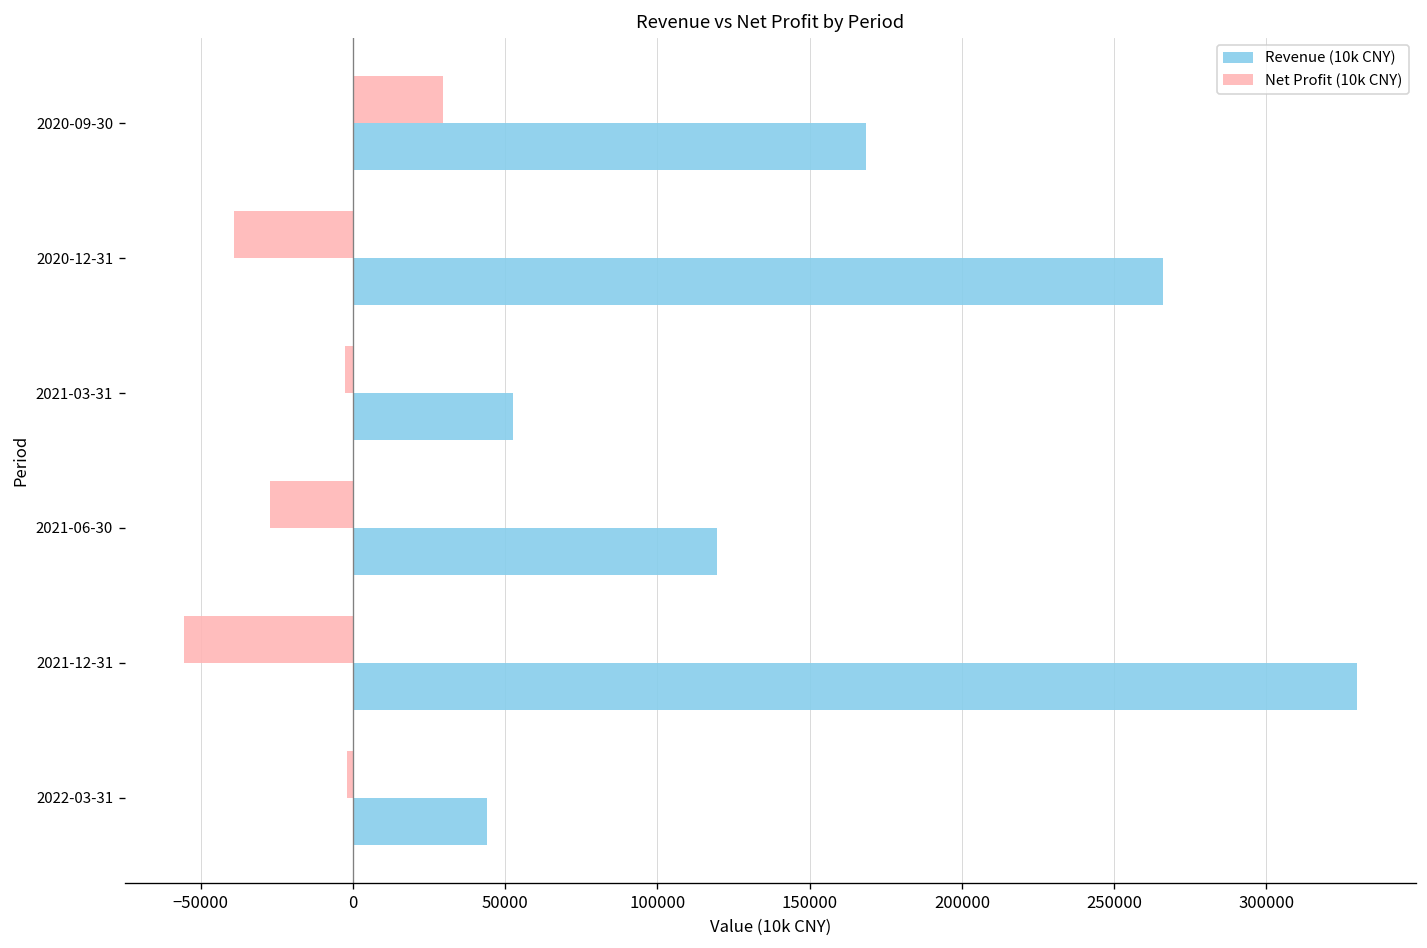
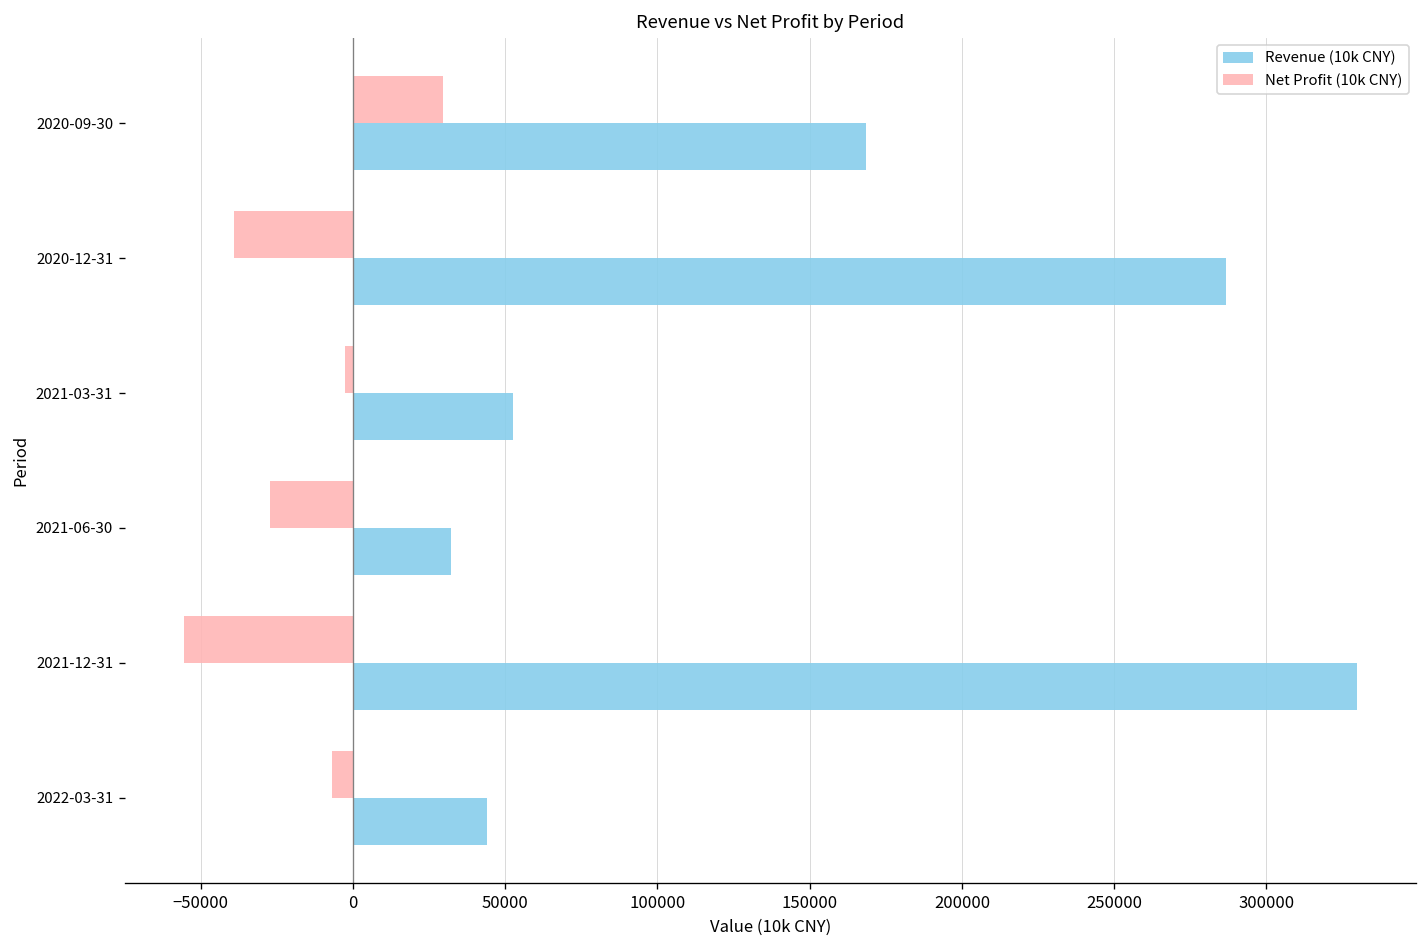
Revenue (10k CNY), 2020-12-31: 266000 -> 287000
Revenue (10k CNY), 2021-06-30: 120000 -> 32000
Net Profit (10k CNY), 2022-03-31: -2000 -> -7000
